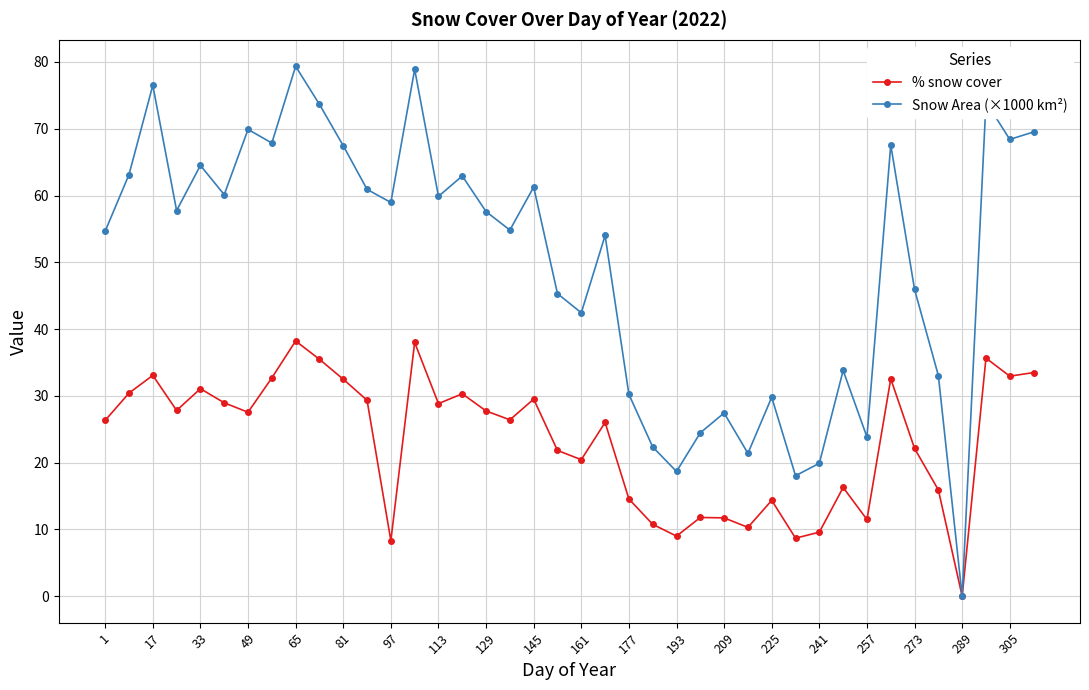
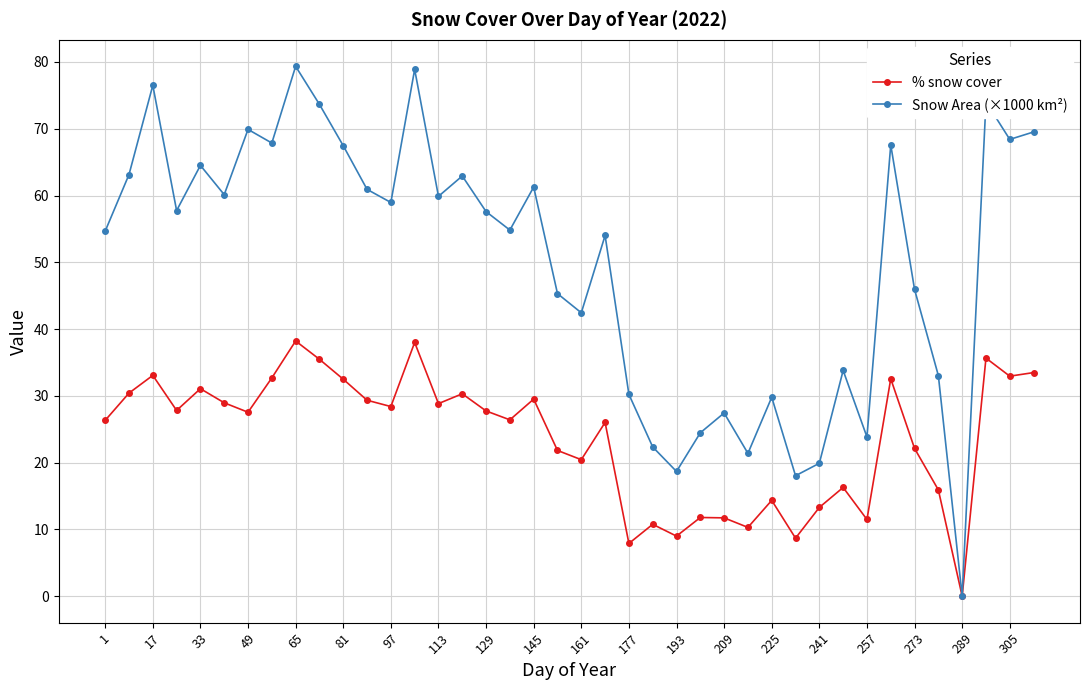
% snow cover, 97: 8 -> 28
% snow cover, 177: 15 -> 8
% snow cover, 241: 10 -> 13
